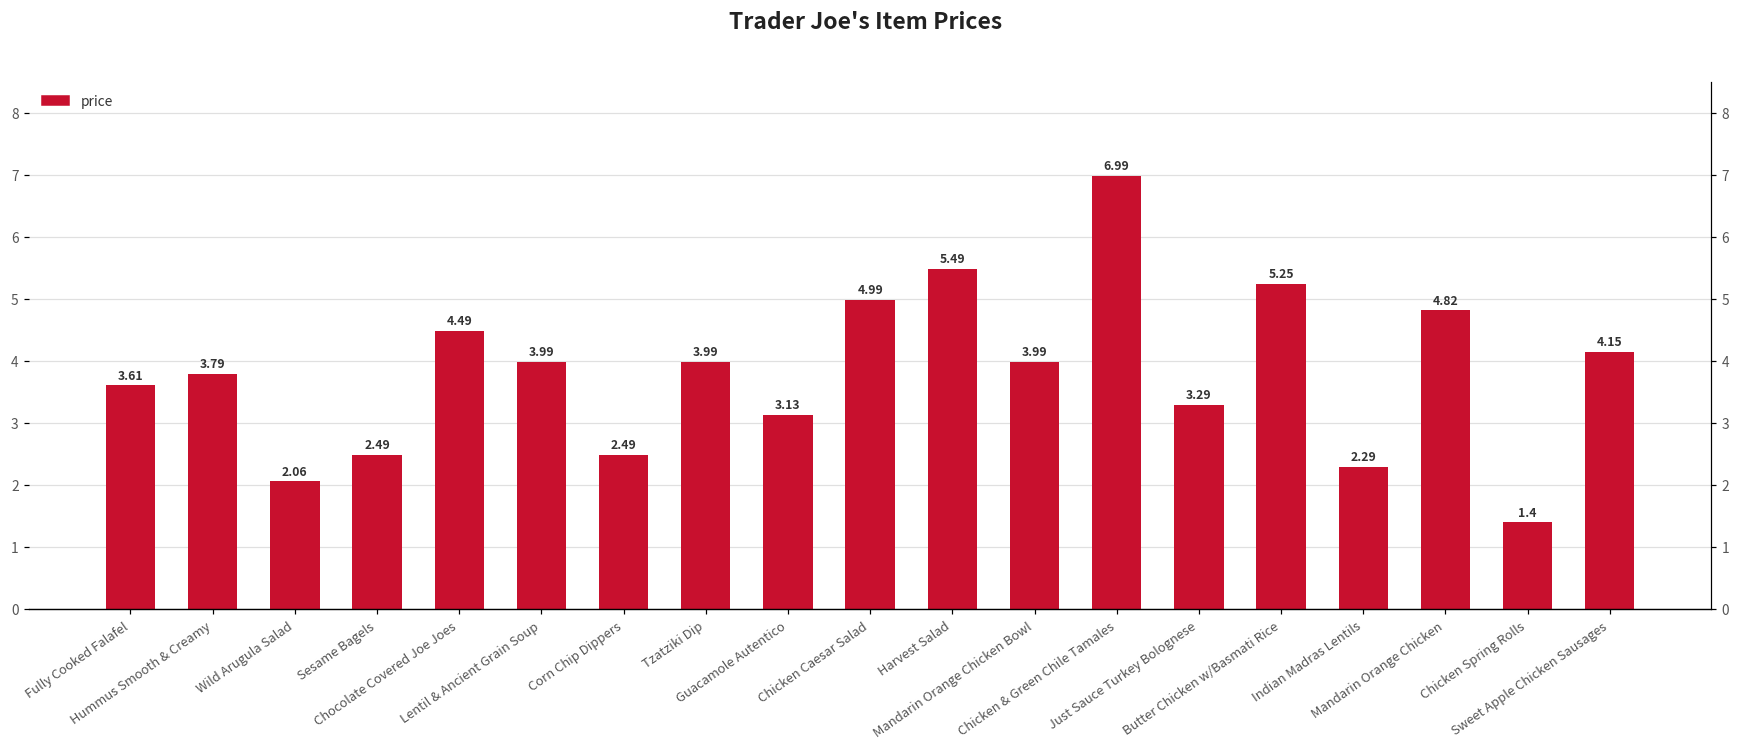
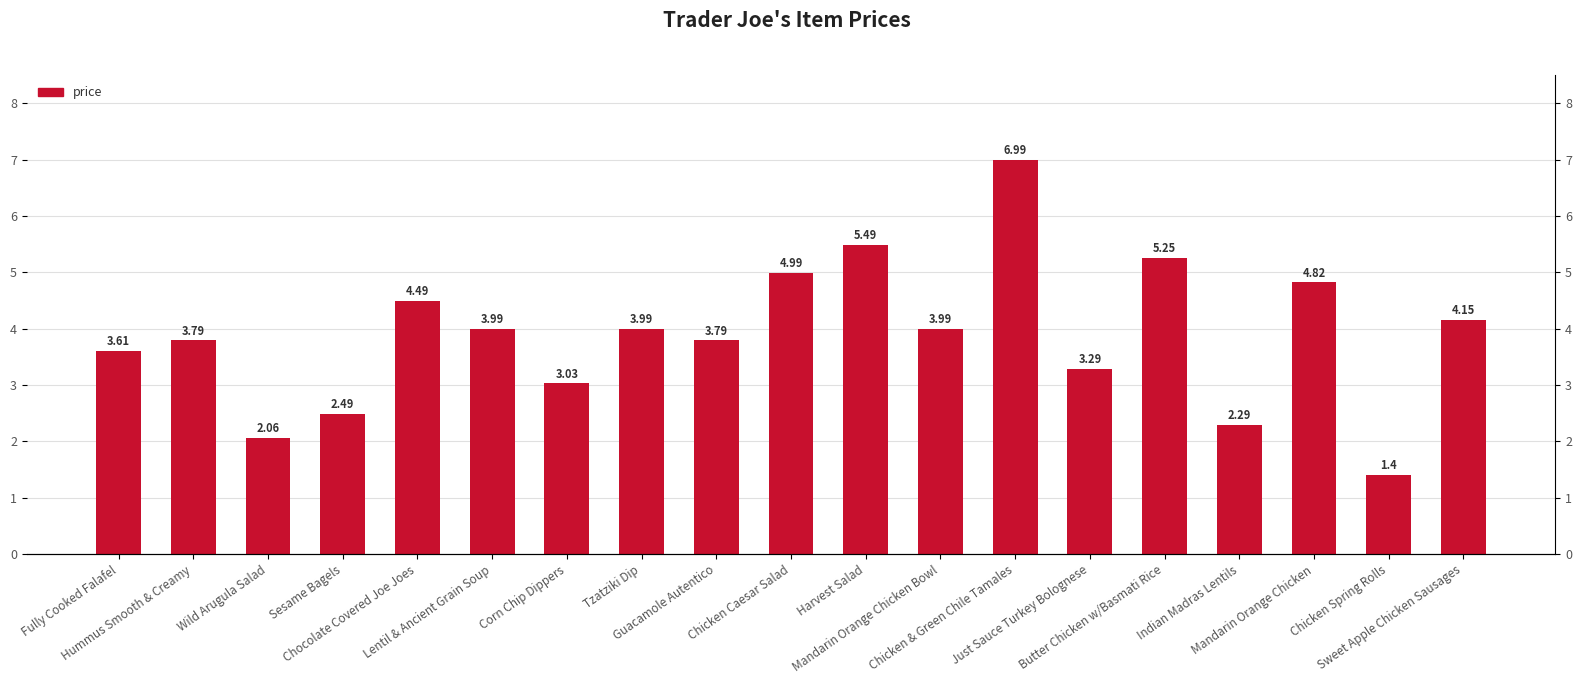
Corn Chip Dippers: 2.49 -> 3.03
Guacamole Autentico: 3.13 -> 3.79
